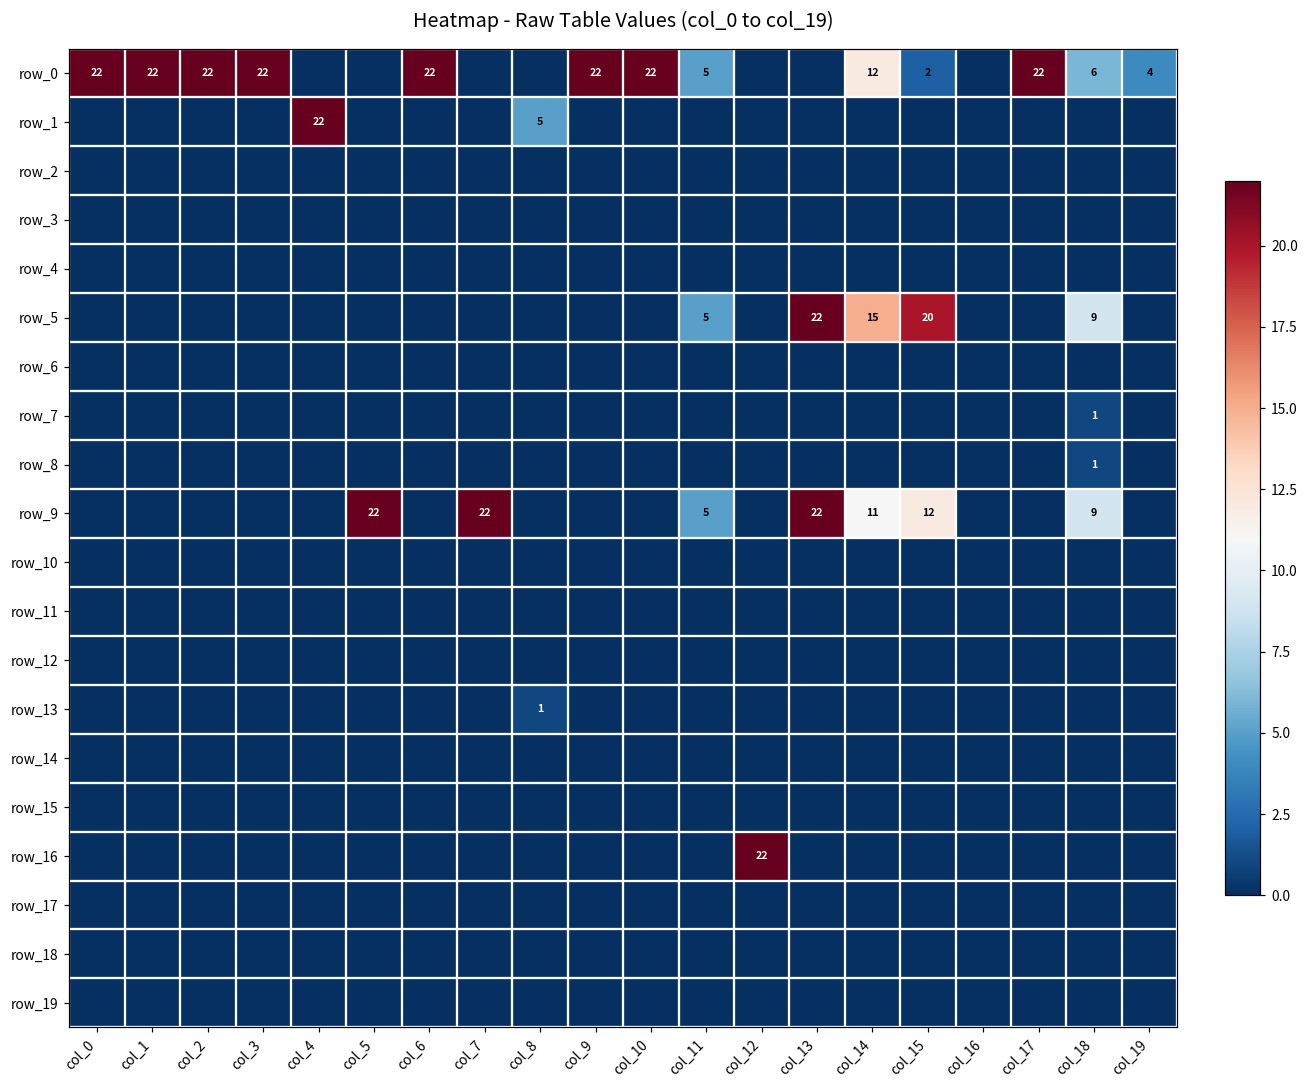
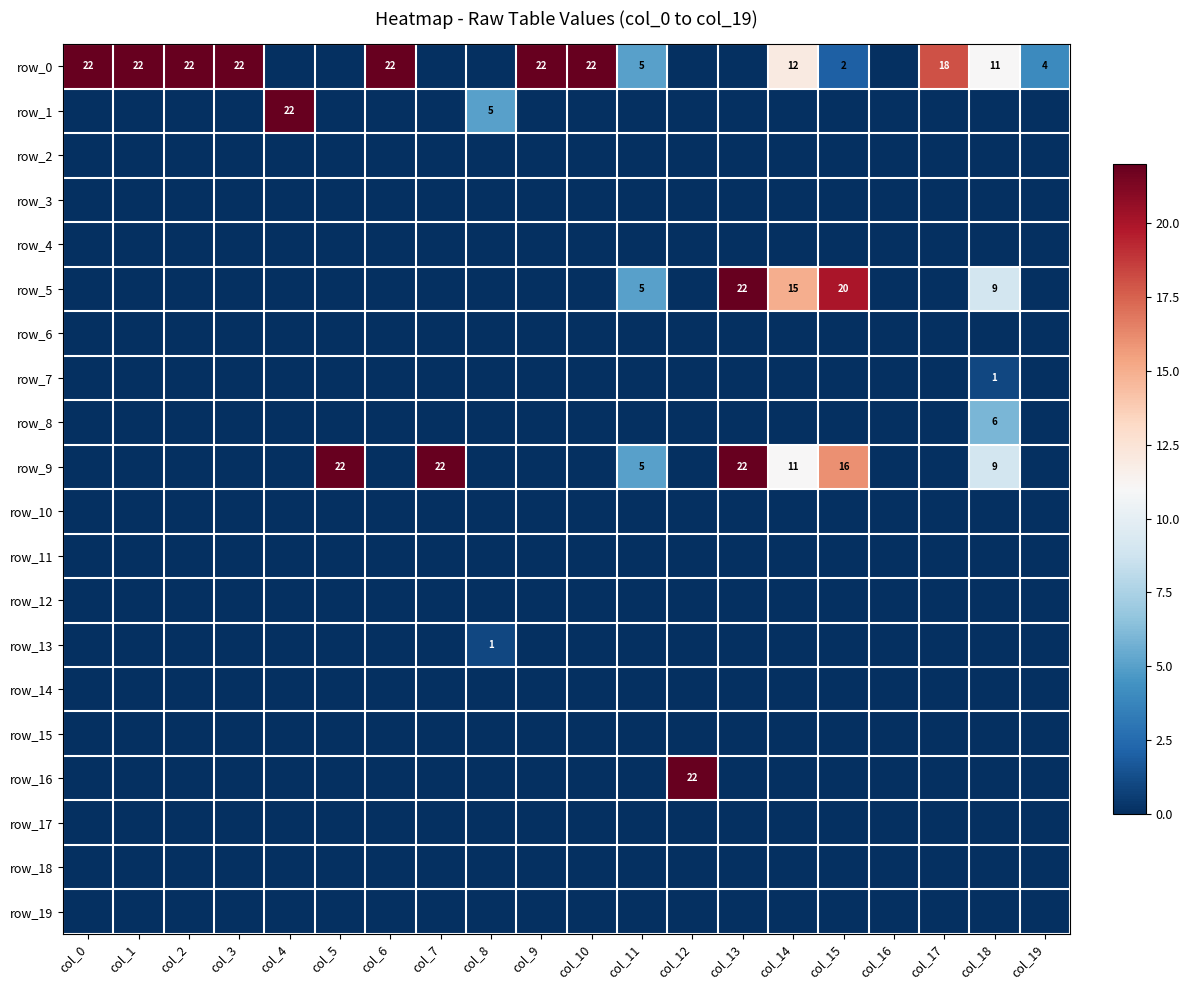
row_0, col_17: 22 -> 18
row_0, col_18: 6 -> 11
row_8, col_18: 1 -> 6
row_9, col_15: 12 -> 16
